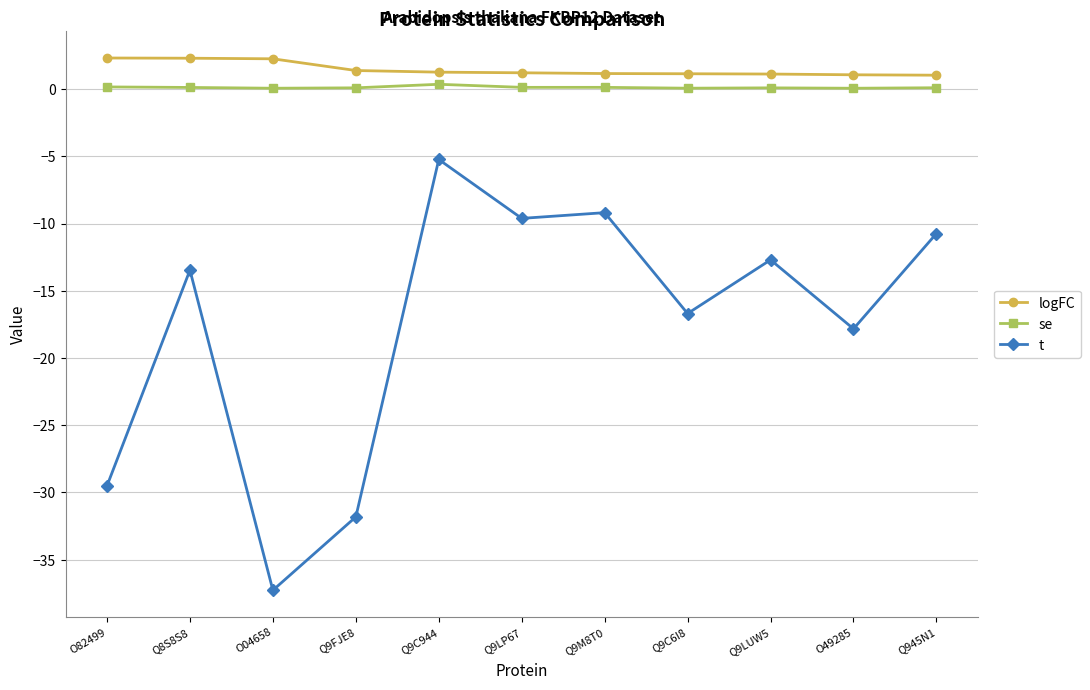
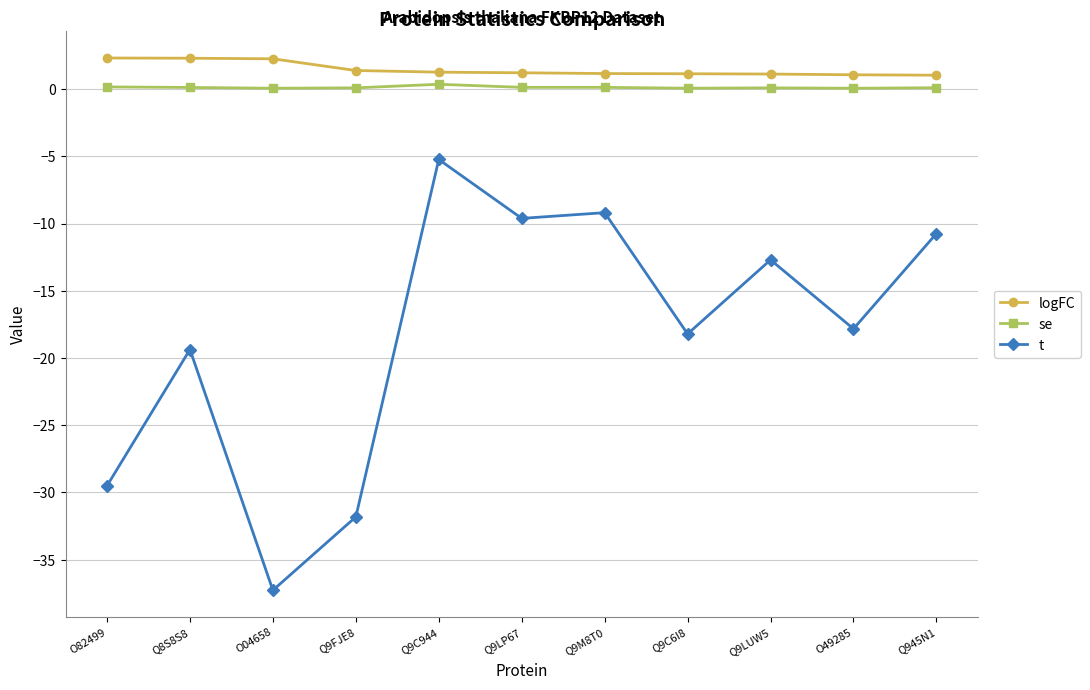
t, Q8S8S8: -13.5 -> -19.4
t, Q9C6I8: -16.7 -> -18.2
